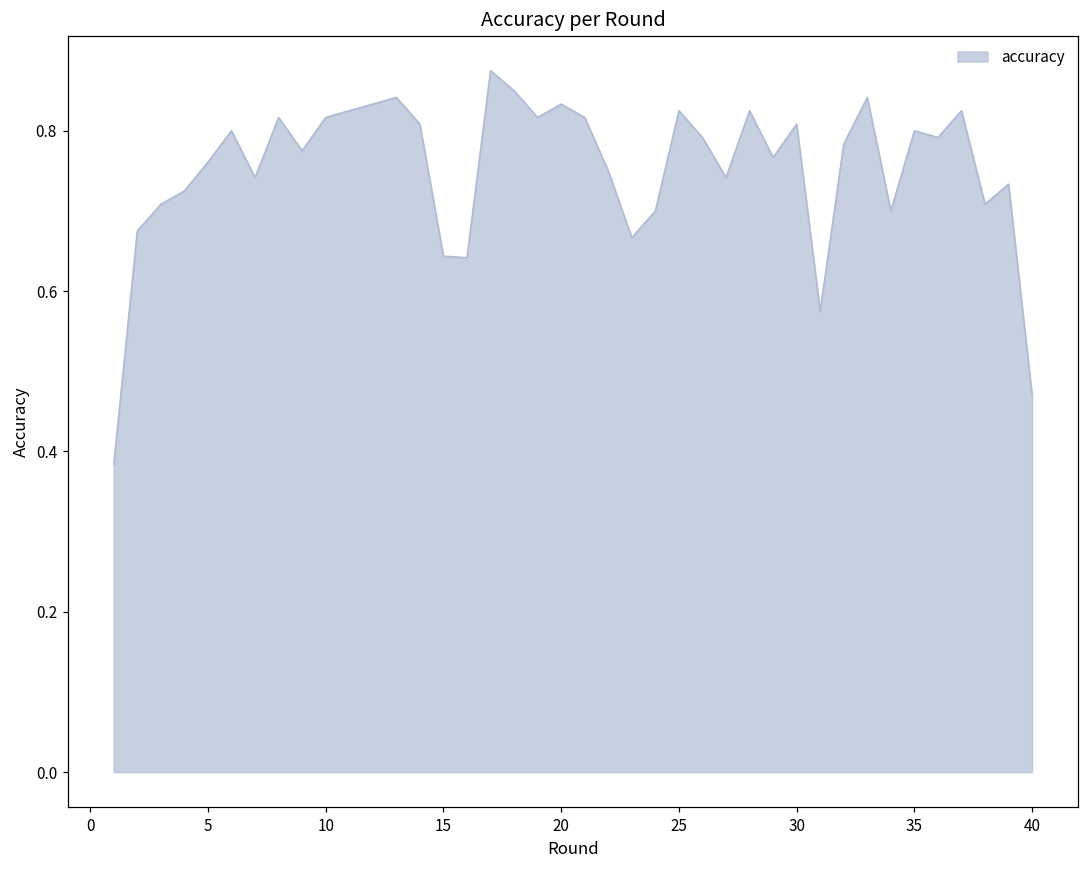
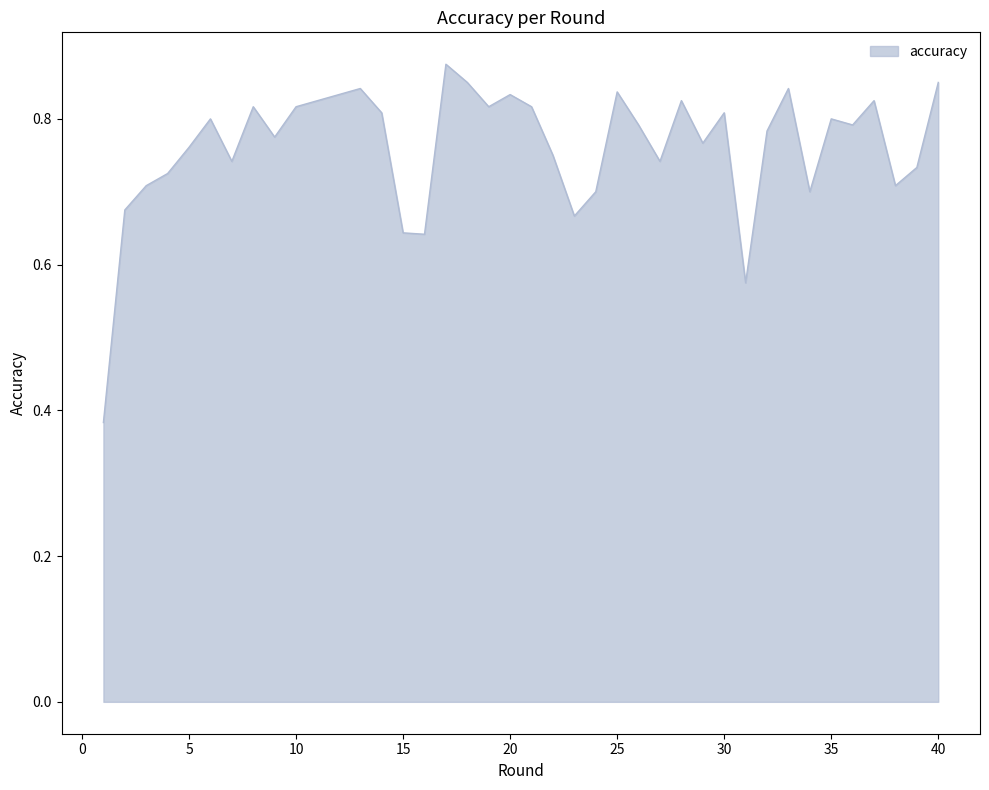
25: 0.83 -> 0.84
40: 0.47 -> 0.85
